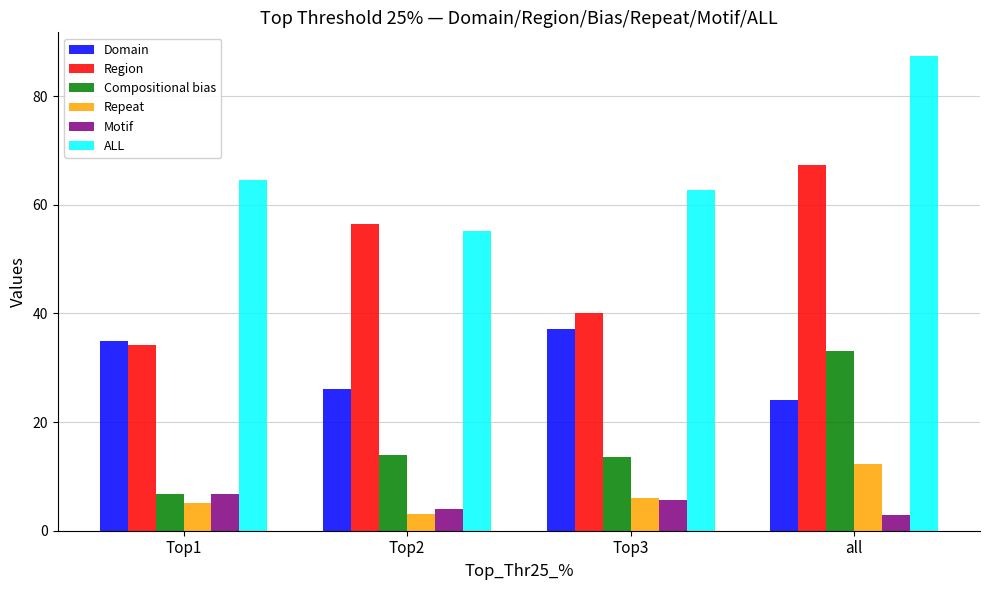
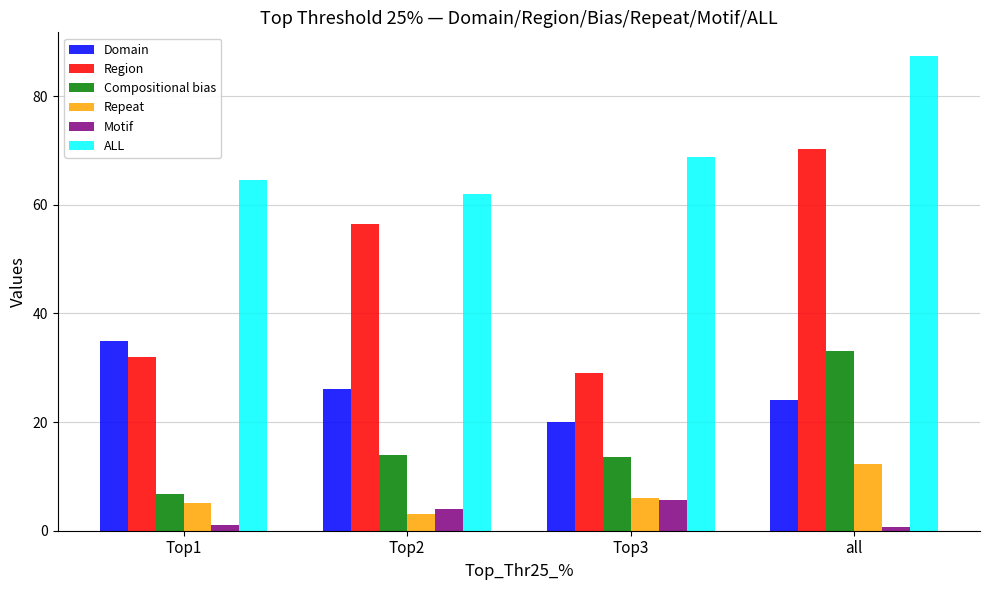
Region, Top1: 34 -> 32
Motif, Top1: 7 -> 1
ALL, Top2: 55 -> 62
Domain, Top3: 37 -> 20
Region, Top3: 40 -> 29
ALL, Top3: 63 -> 69
Region, all: 67 -> 70
Motif, all: 3 -> 1
